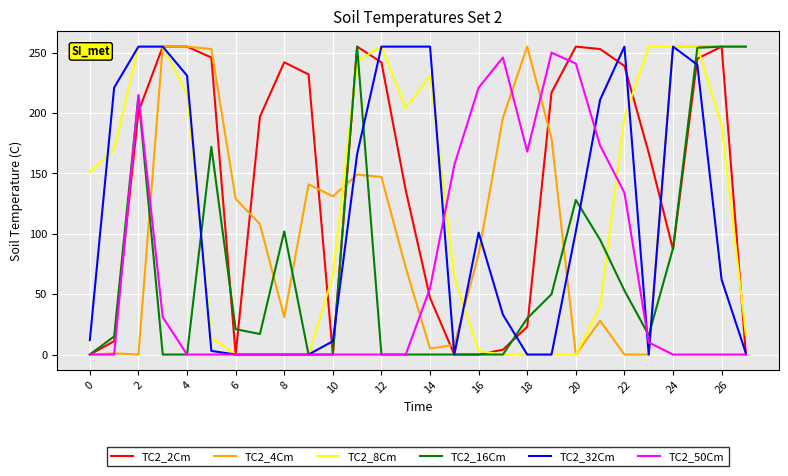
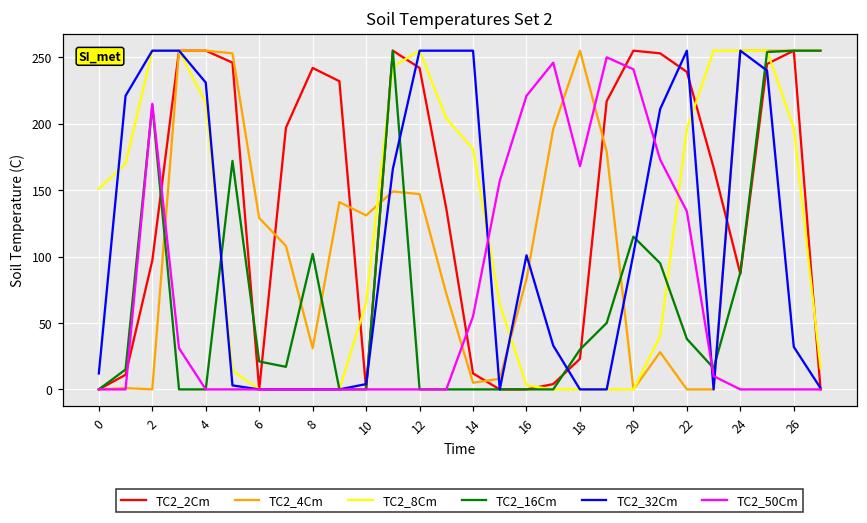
TC2_2Cm, 2: 201 -> 97
TC2_32Cm, 10: 11 -> 4
TC2_2Cm, 14: 47 -> 12
TC2_8Cm, 14: 231 -> 181
TC2_16Cm, 20: 128 -> 115
TC2_16Cm, 22: 53 -> 38
TC2_8Cm, 26: 190 -> 197
TC2_32Cm, 26: 62 -> 32
